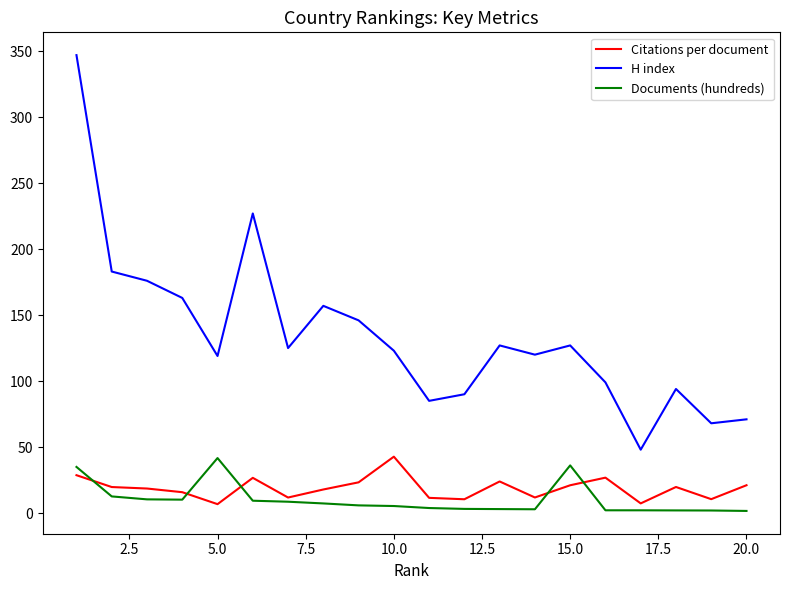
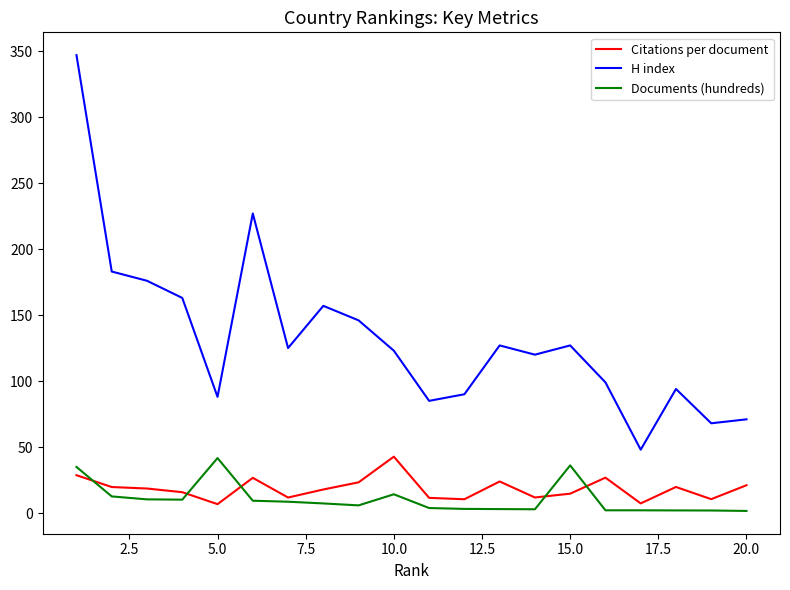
H index, 5.0: 119 -> 88
Documents (hundreds), 10.0: 5 -> 14
Citations per document, 15.0: 21 -> 15
